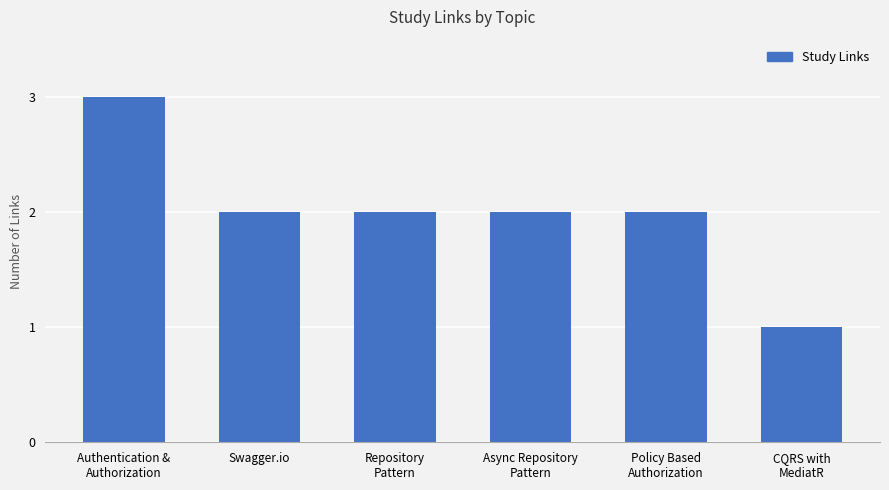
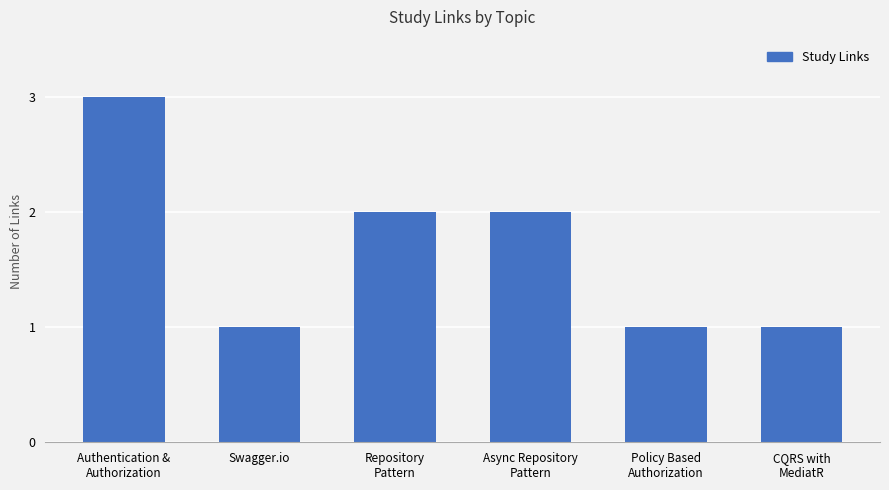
Swagger.io: 2 -> 1
Policy Based Authorization: 2 -> 1
